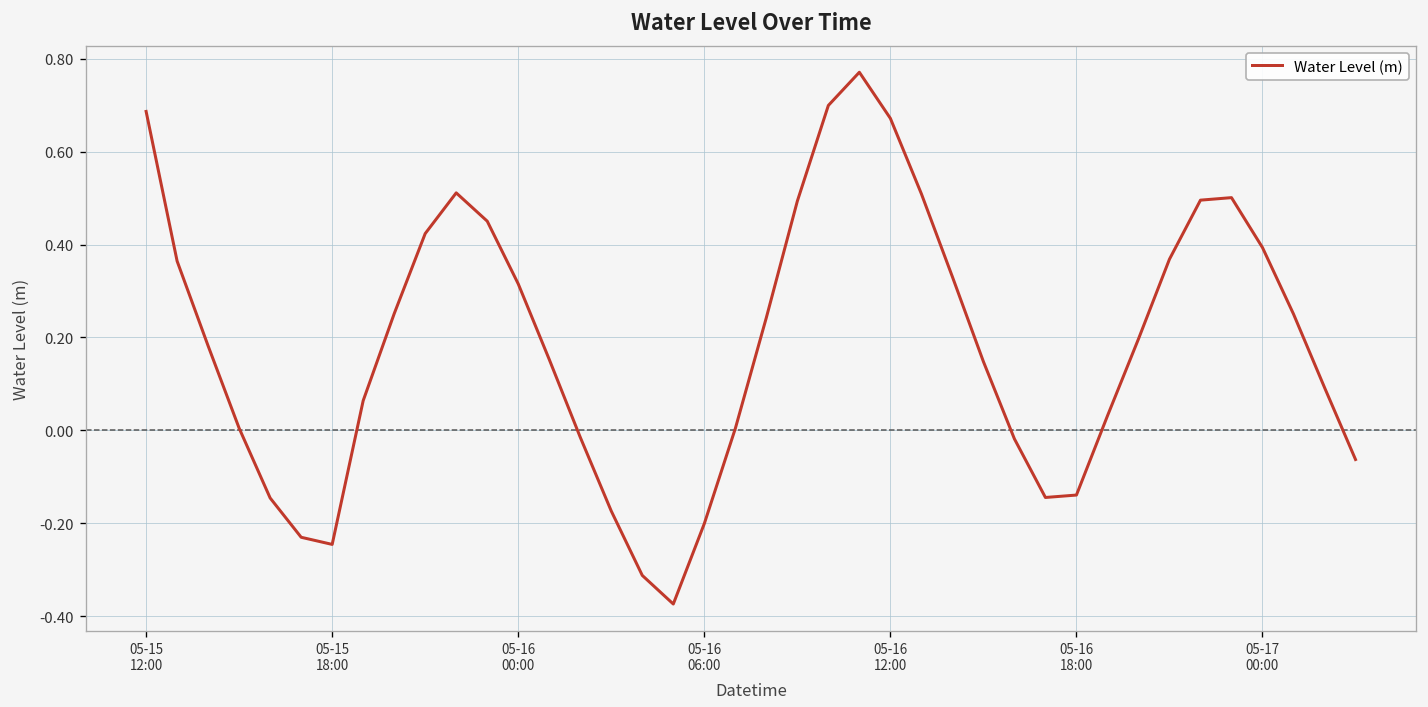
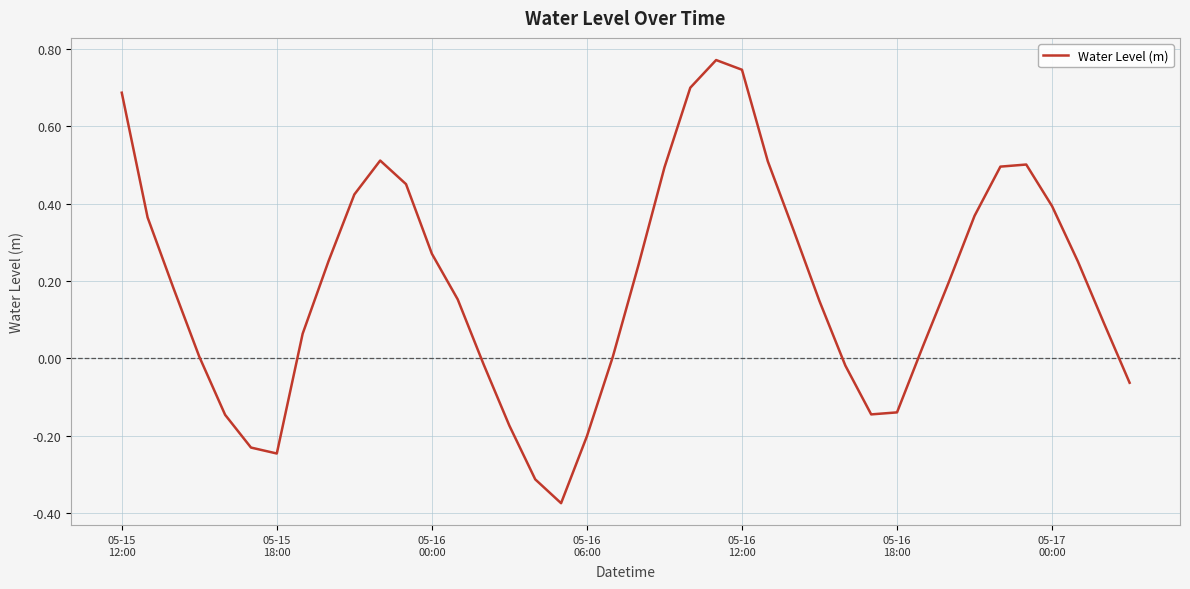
05-16 00:00: 0.32 -> 0.27
05-16 12:00: 0.67 -> 0.75
